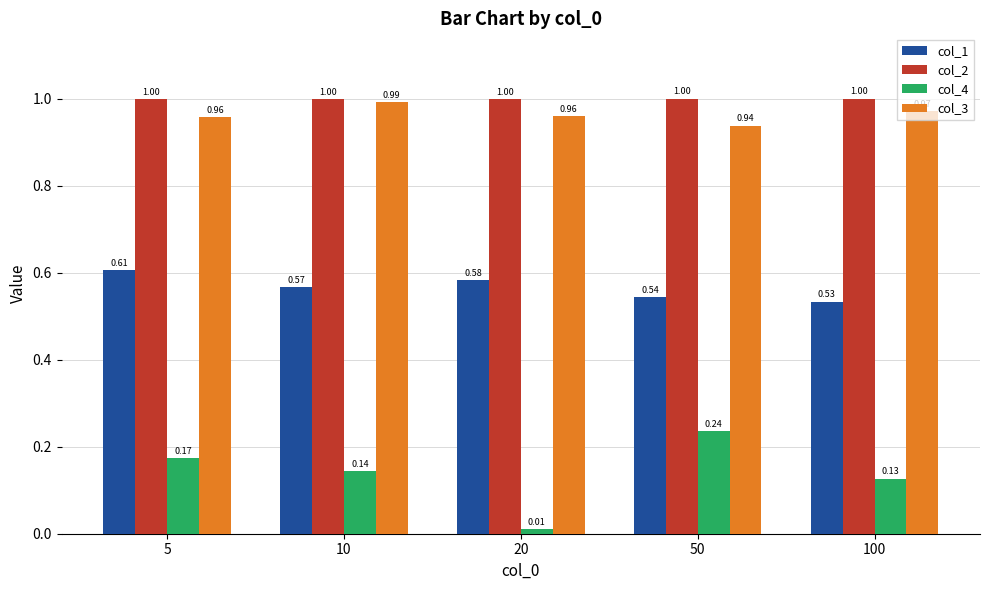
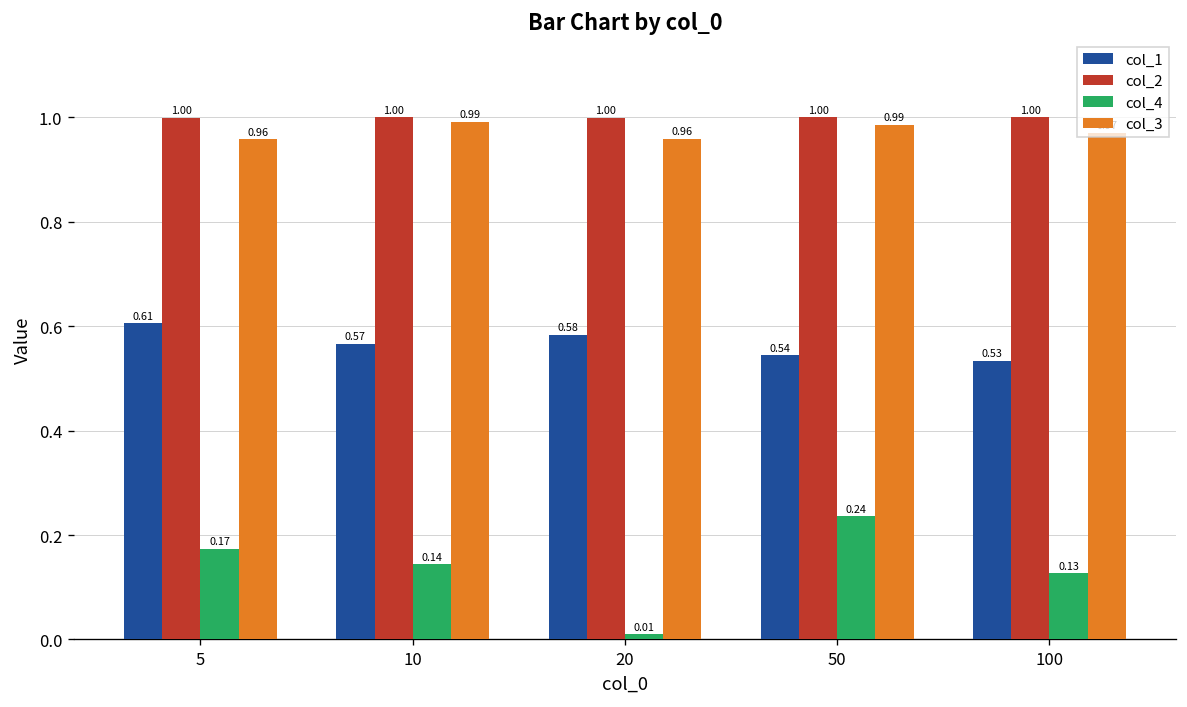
col_3, 50: 0.94 -> 0.99
